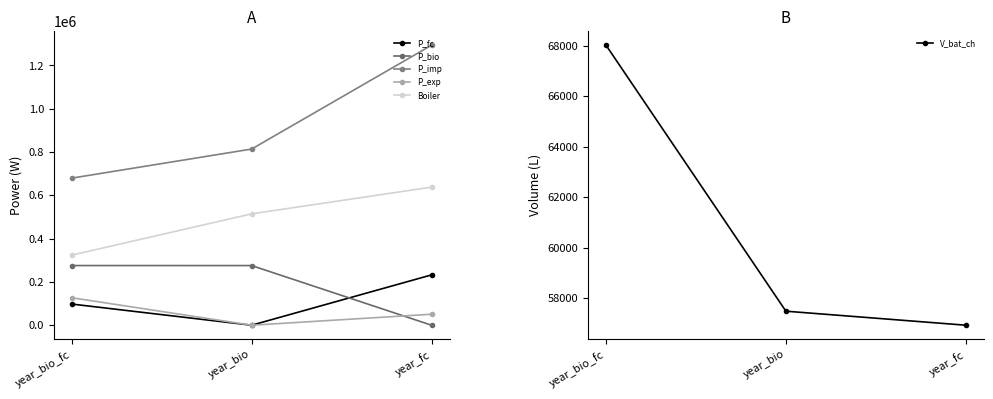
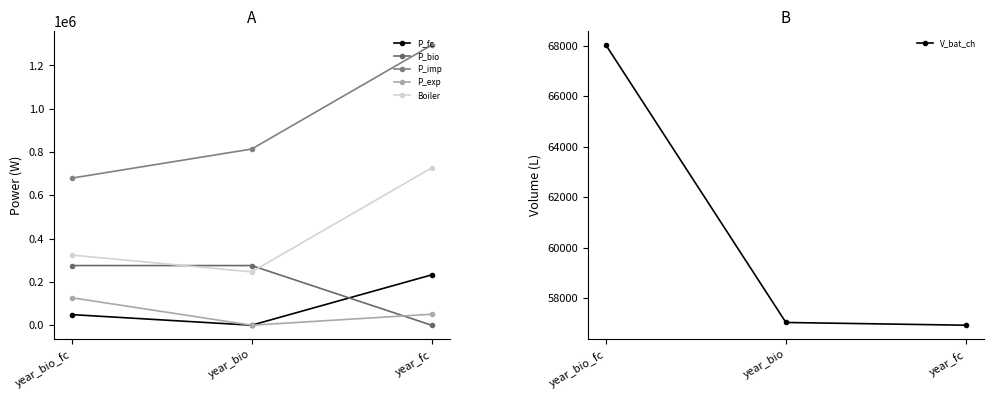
A, P_fc, year_bio_fc: 100000 -> 50000
A, Boiler, year_bio: 510000 -> 250000
A, Boiler, year_fc: 640000 -> 730000
B, year_bio: 57500 -> 57000
